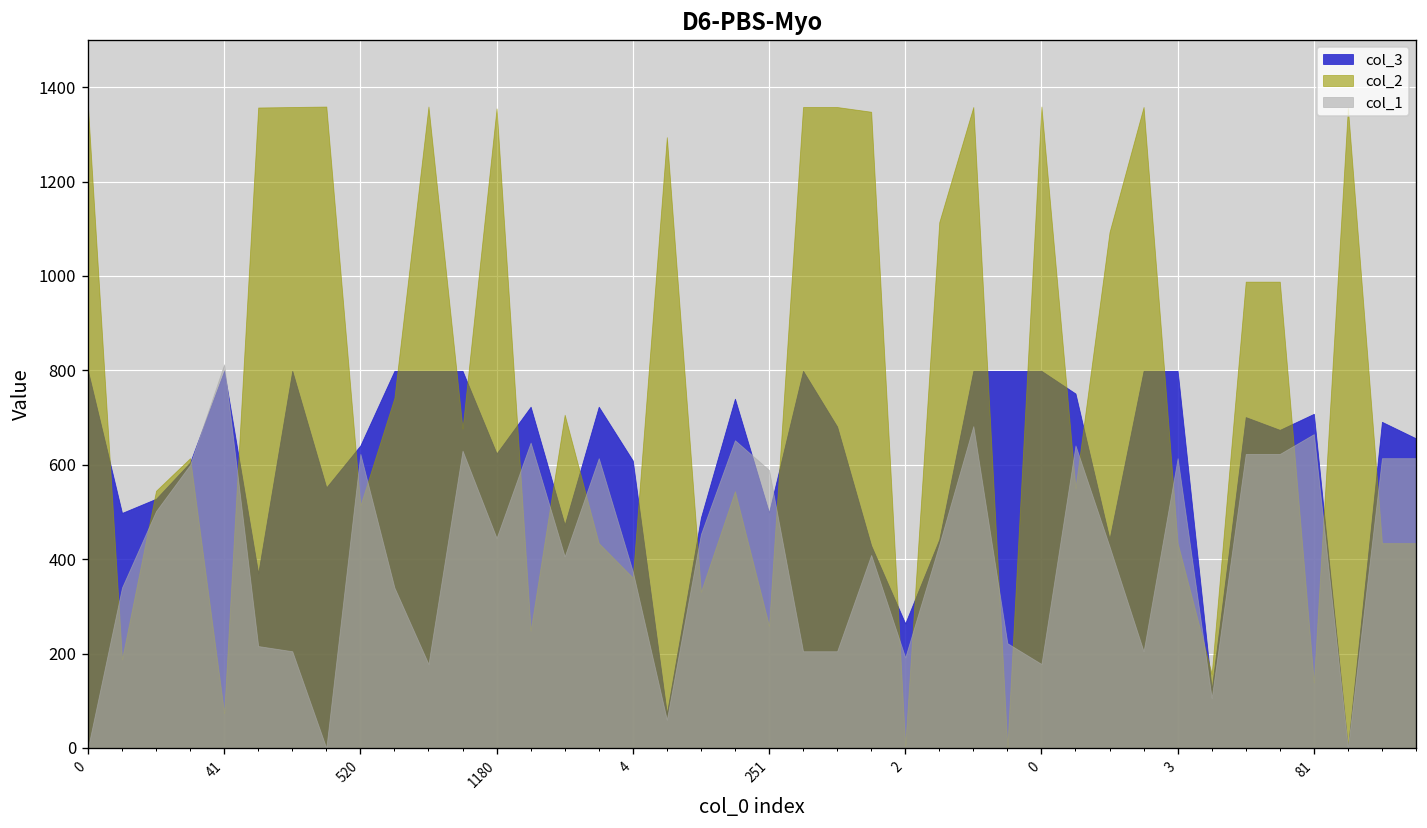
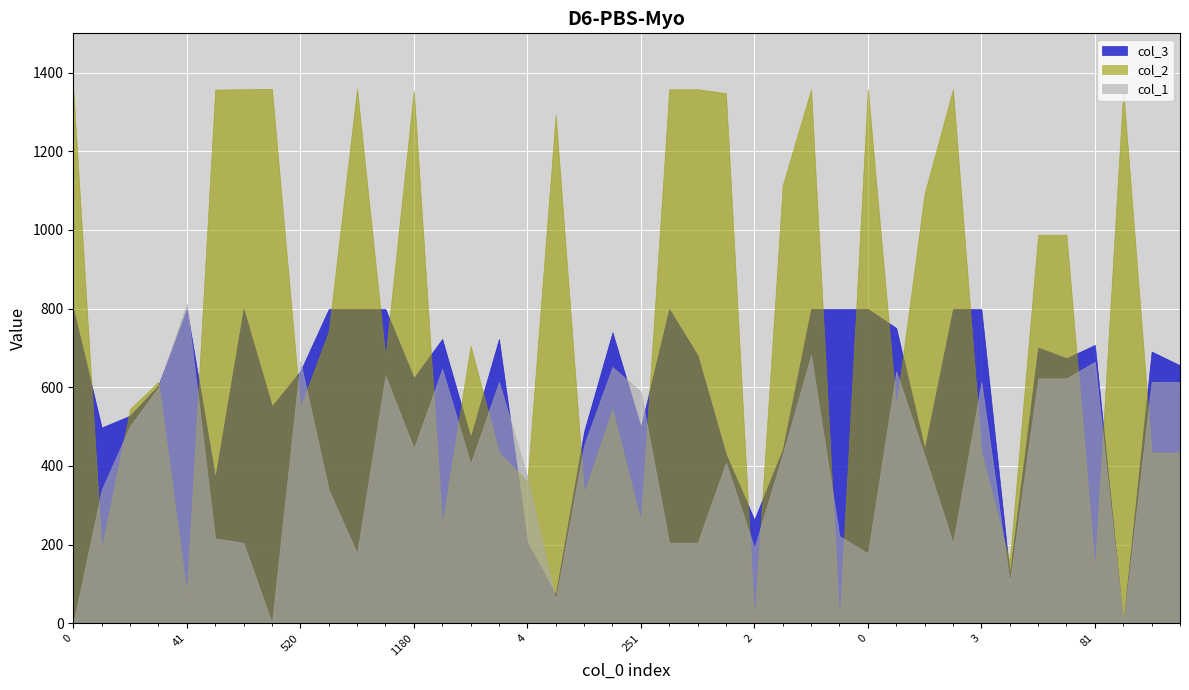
col_2, 520: 510 -> 550
col_1, 520: 620 -> 670
col_3, 4: 610 -> 210
